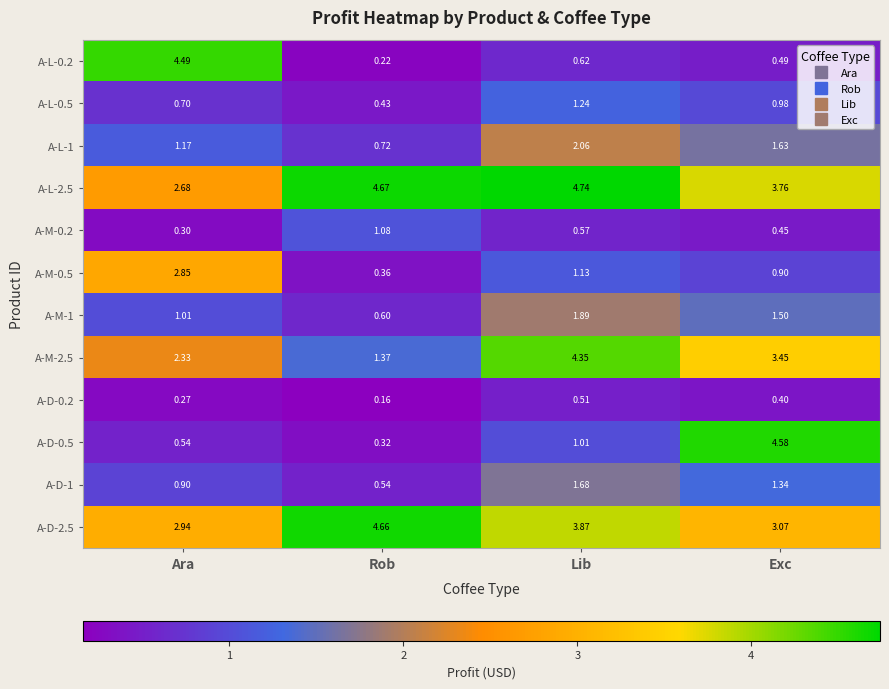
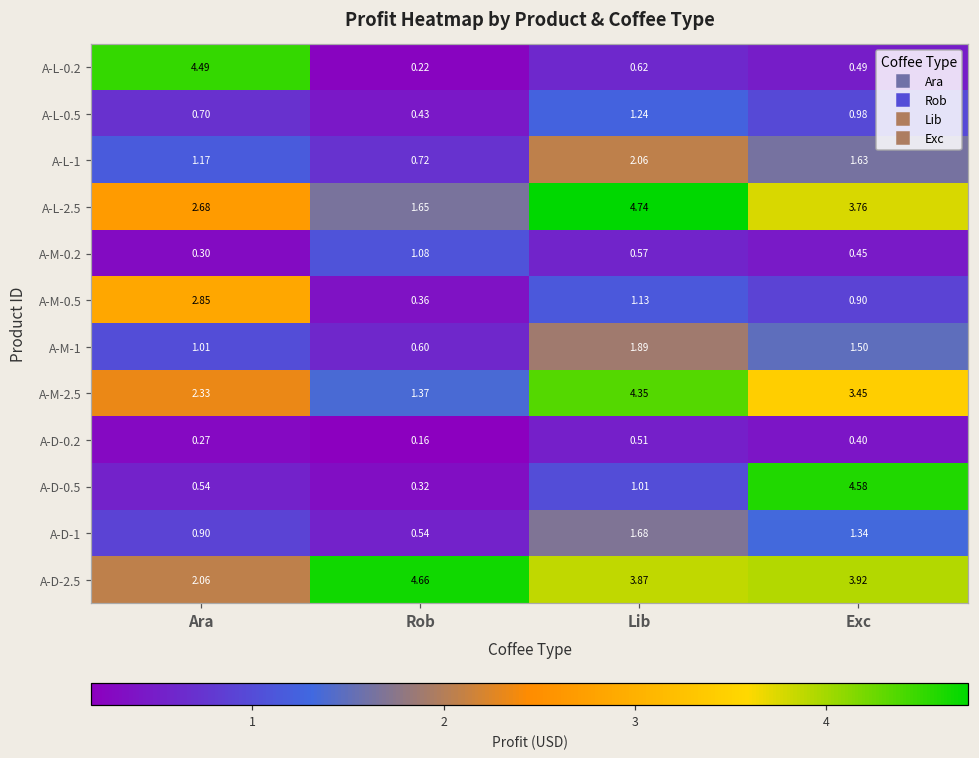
A-L-2.5, Rob: 4.67 -> 1.65
A-D-2.5, Ara: 2.94 -> 2.06
A-D-2.5, Exc: 3.07 -> 3.92
